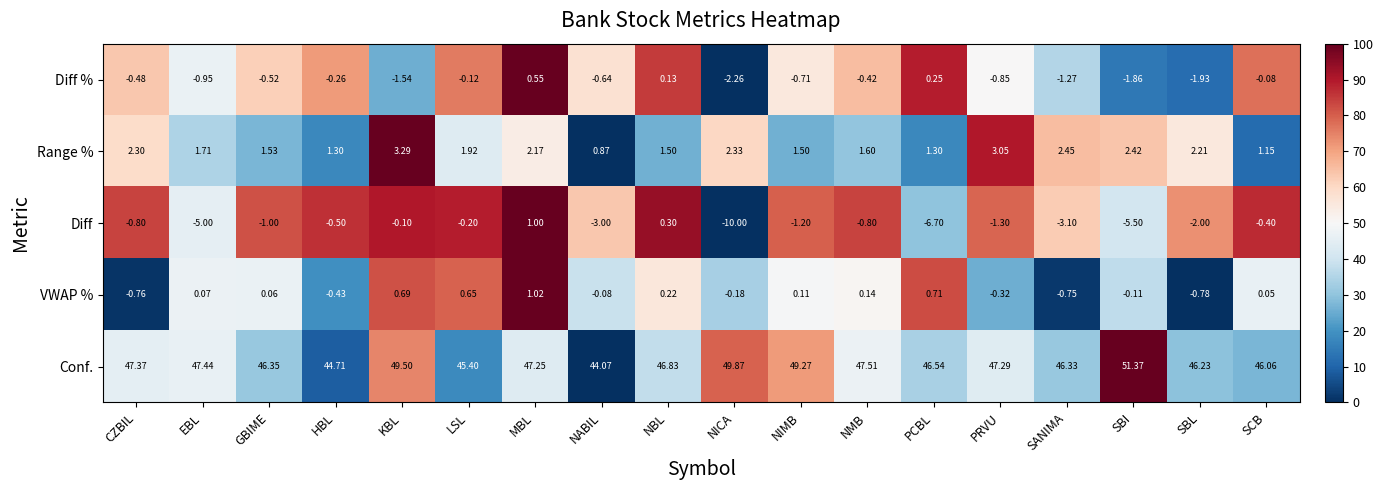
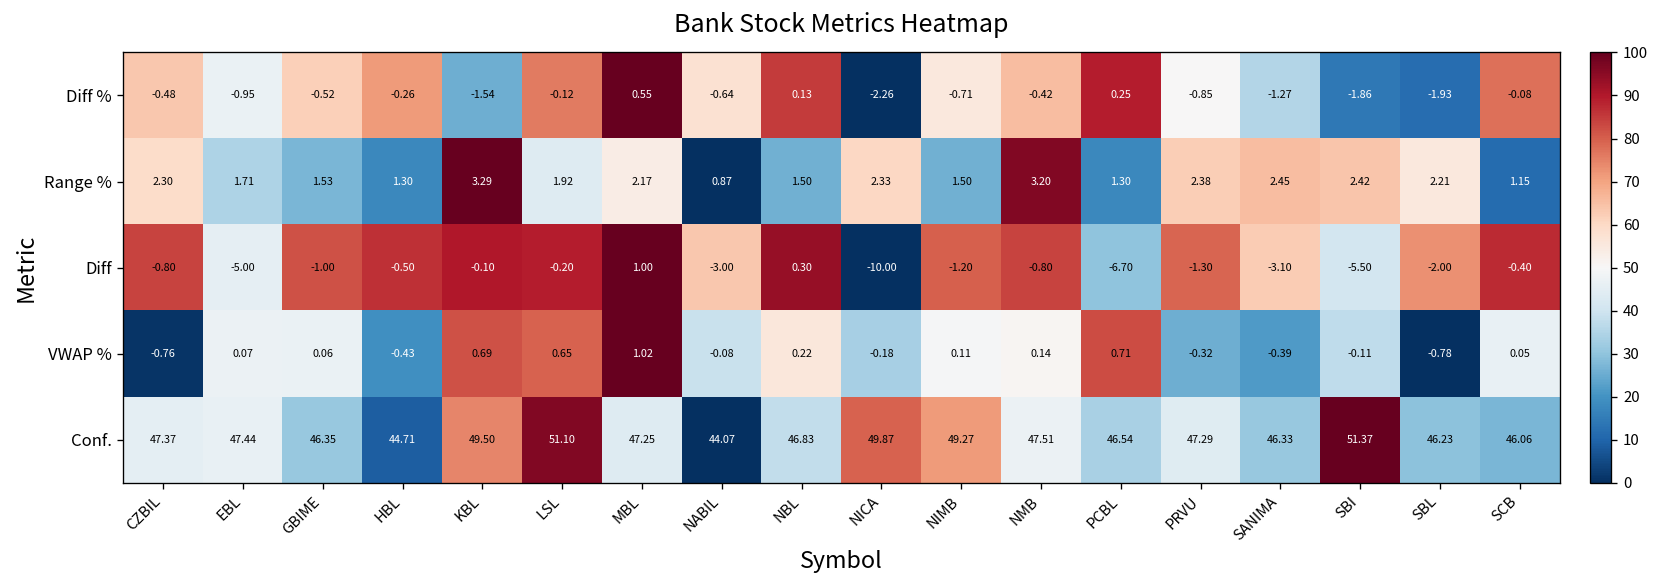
Range %, NMB: 1.60 -> 3.20
Range %, PRVU: 3.05 -> 2.38
VWAP %, SANIMA: -0.75 -> -0.39
Conf., LSL: 45.40 -> 51.10
